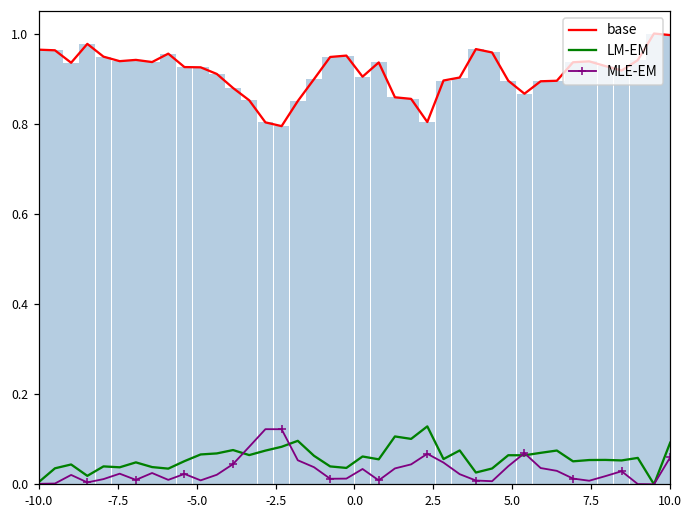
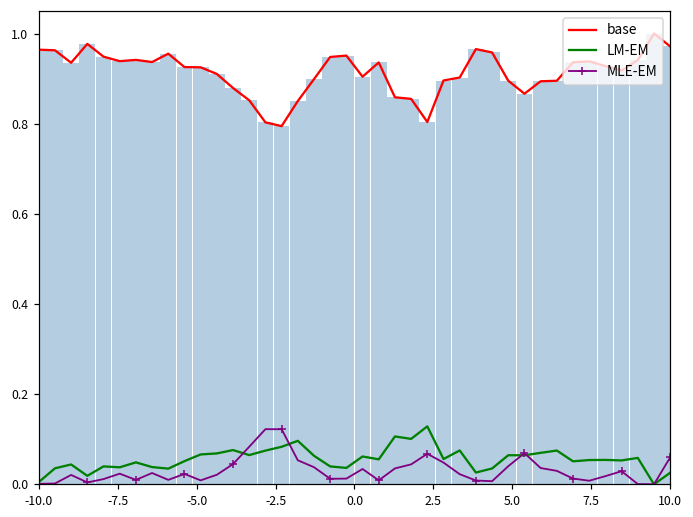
base, 10.0: 1.00 -> 0.97
LM-EM, 10.0: 0.09 -> 0.03
